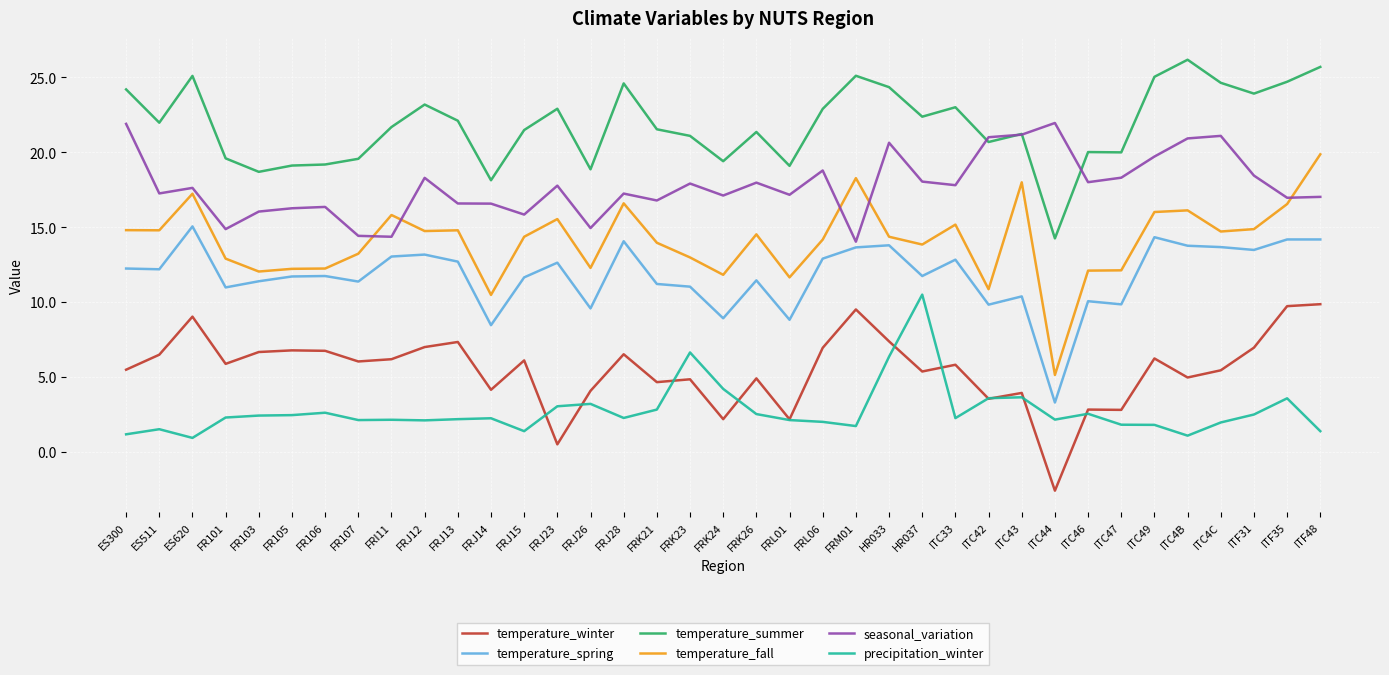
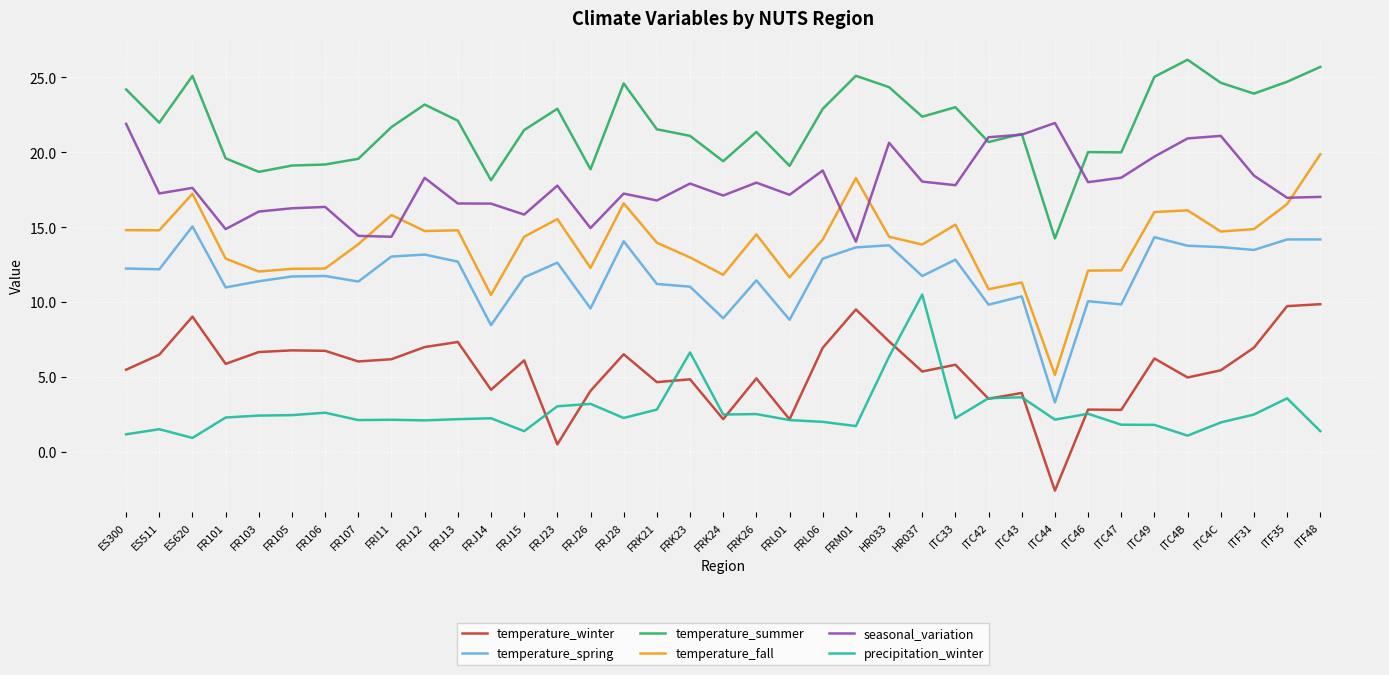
temperature_fall, FR107: 13.2 -> 13.9
precipitation_winter, FRK24: 4.2 -> 2.5
temperature_fall, ITC43: 18.0 -> 11.3
